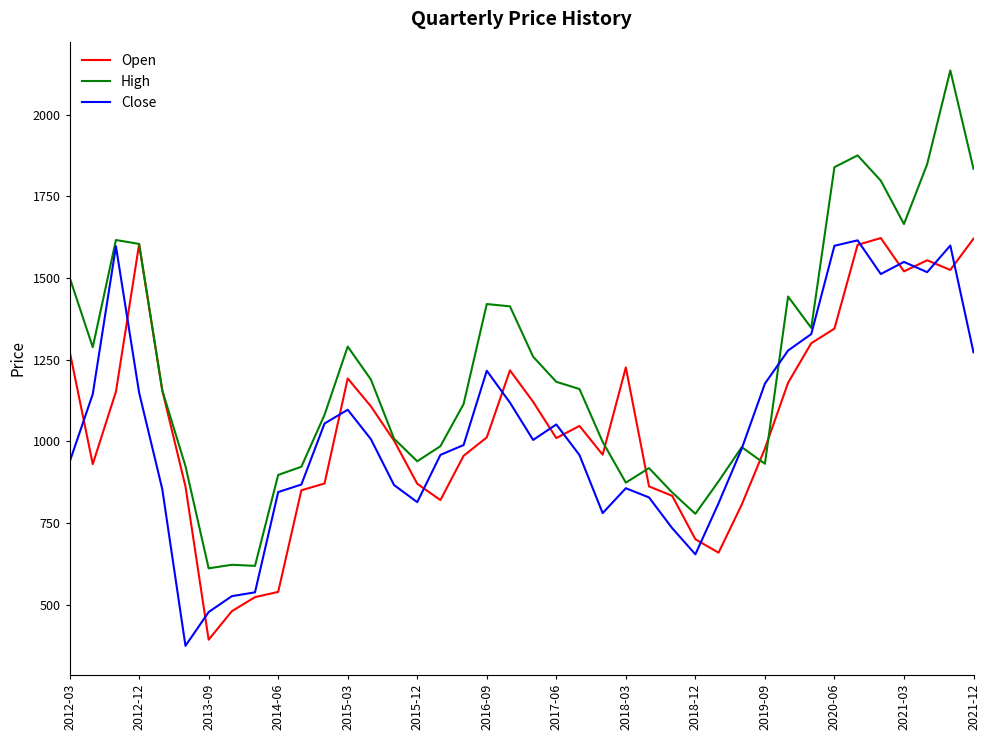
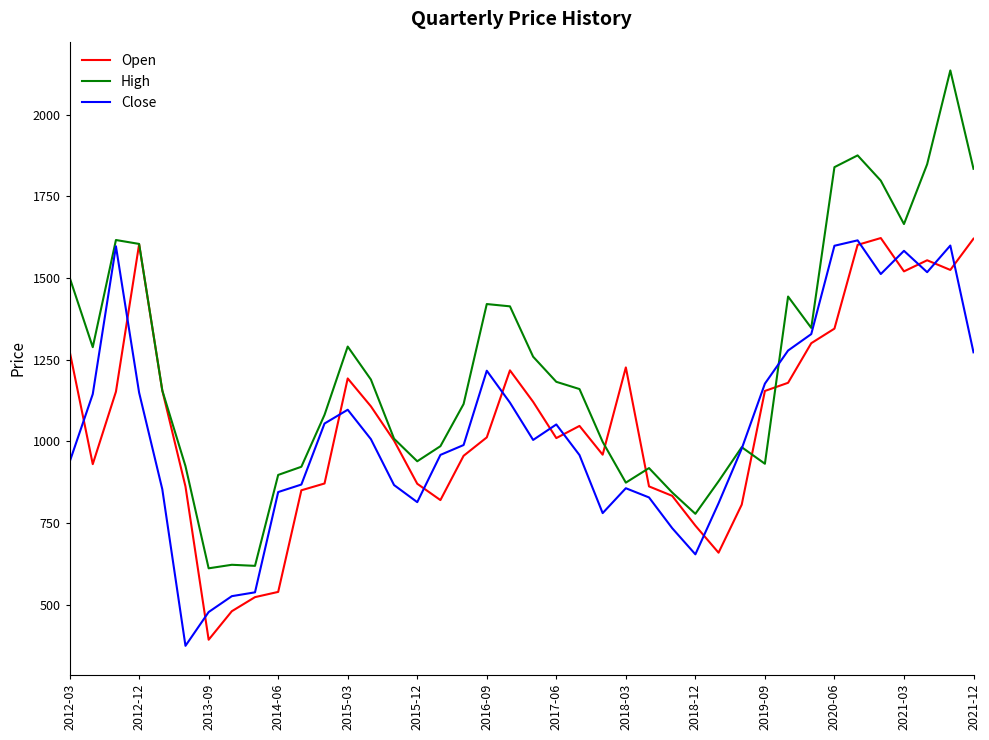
Open, 2018-12: 700 -> 740
Open, 2019-09: 980 -> 1150
Close, 2021-03: 1550 -> 1580
